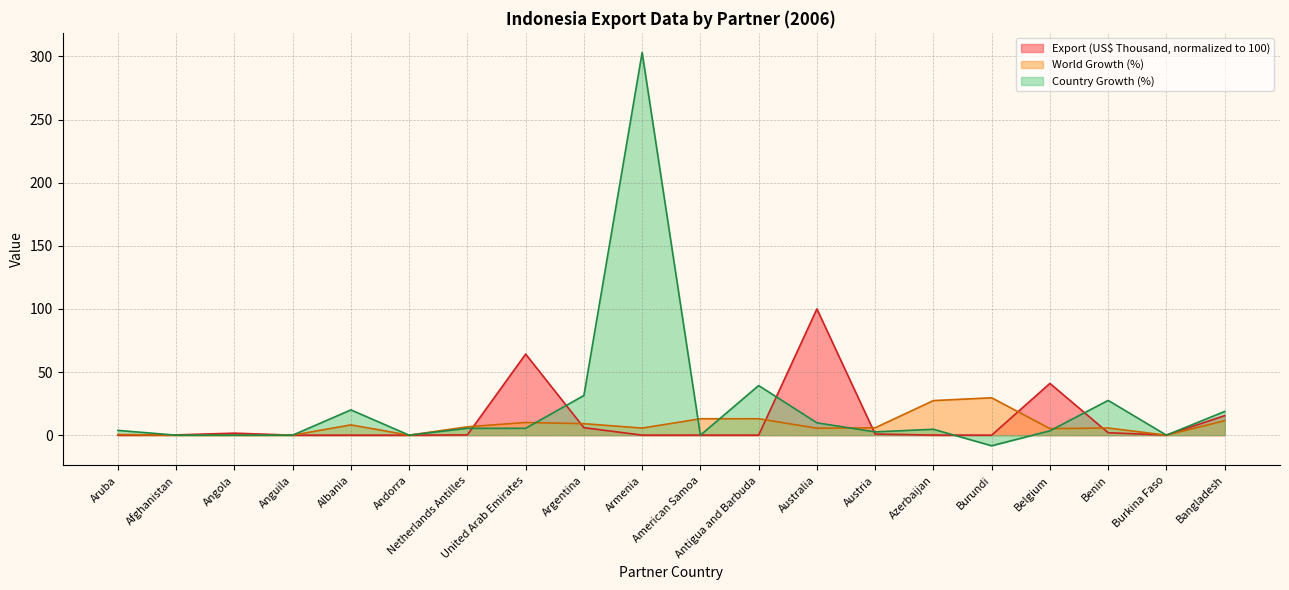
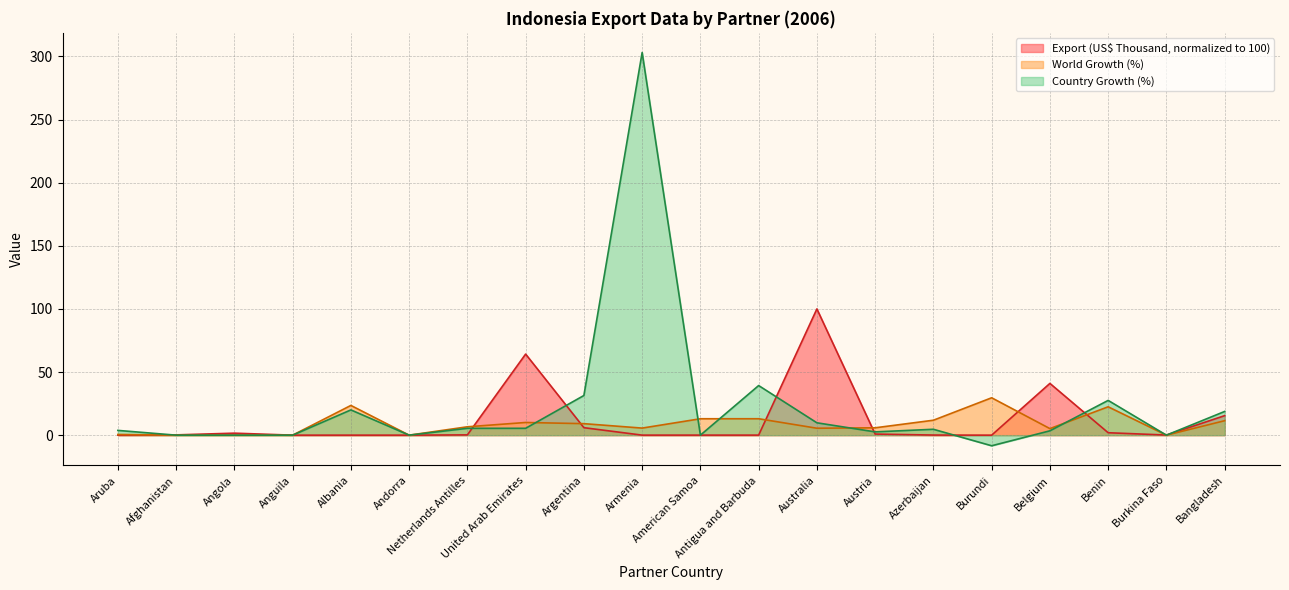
World Growth (%), Albania: 8 -> 24
World Growth (%), Azerbaijan: 27 -> 12
World Growth (%), Benin: 6 -> 22
